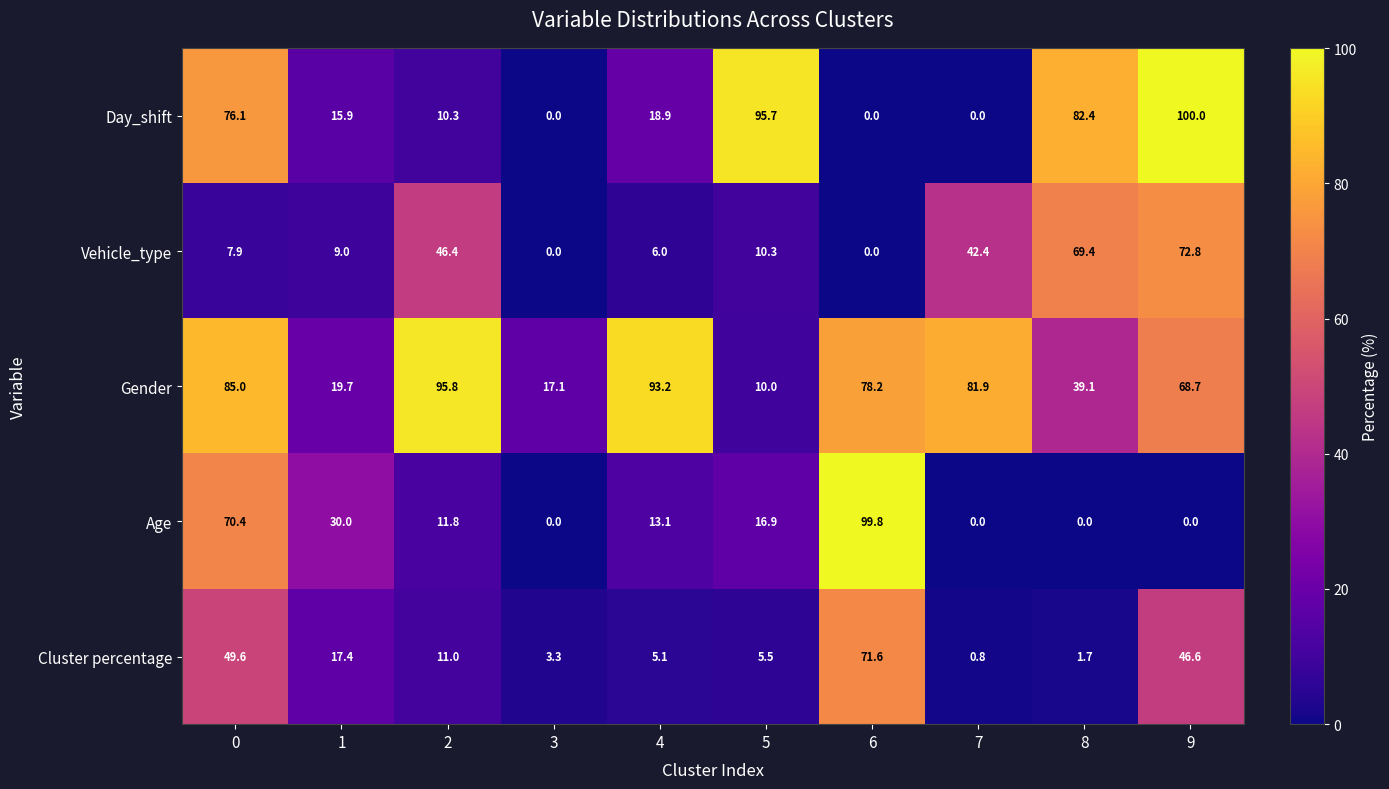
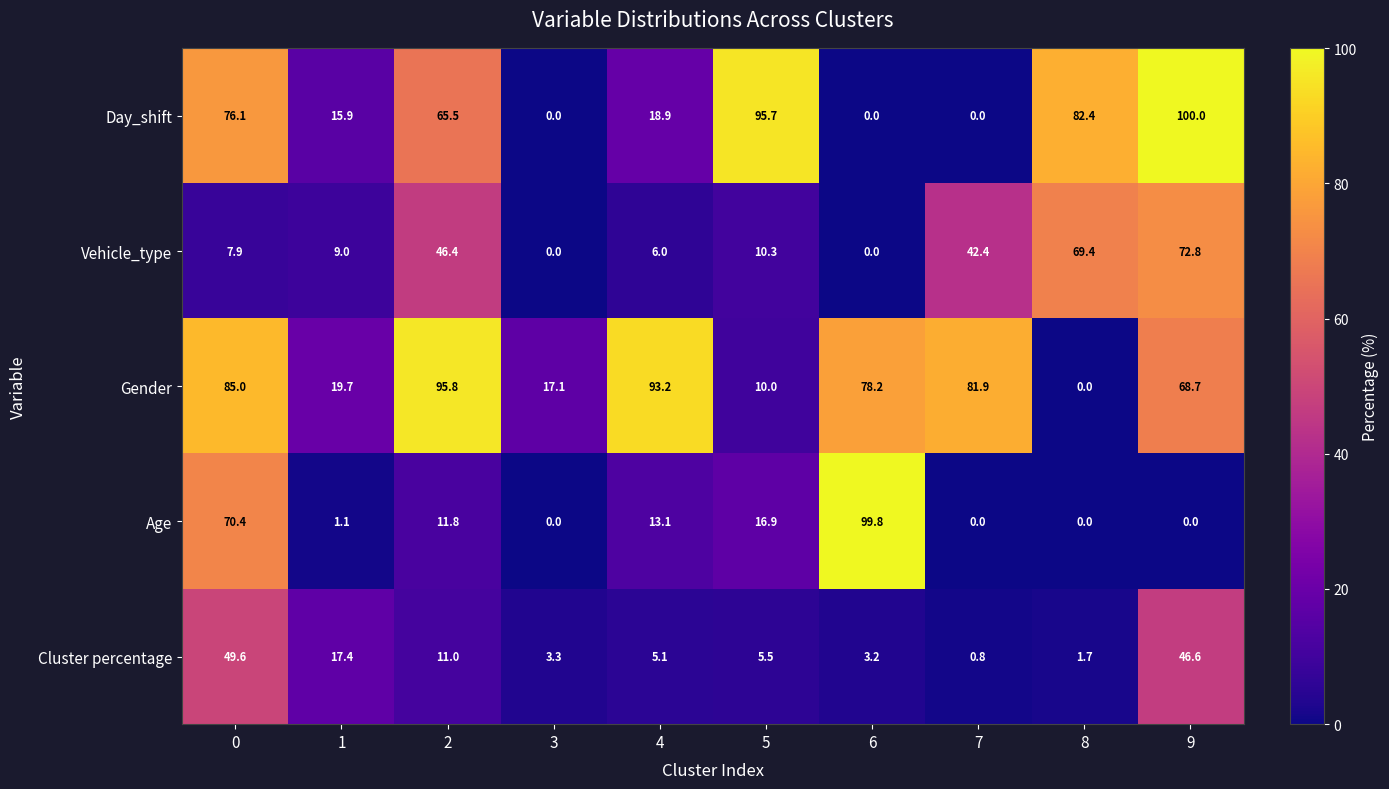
Day_shift, 2: 10.3 -> 65.5
Gender, 8: 39.1 -> 0.0
Age, 1: 30.0 -> 1.1
Cluster percentage, 6: 71.6 -> 3.2
